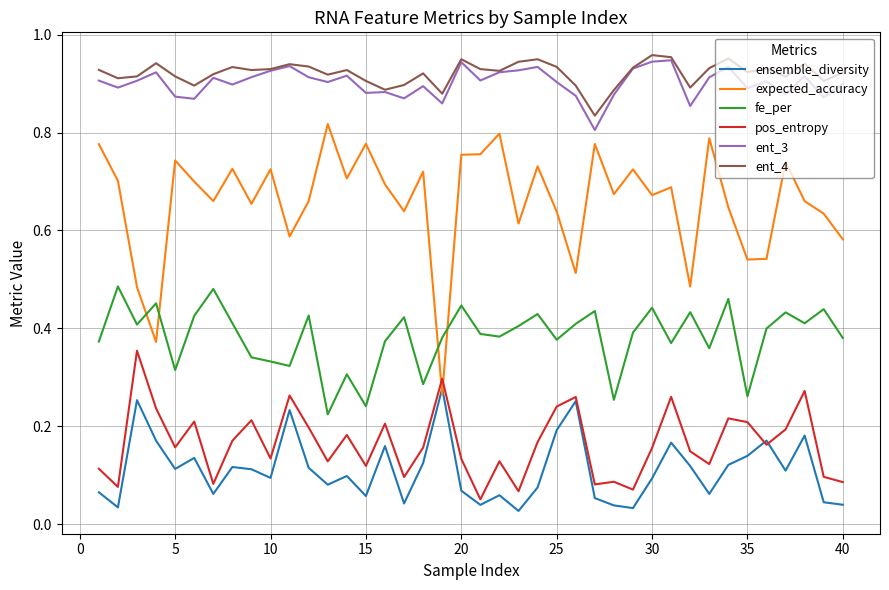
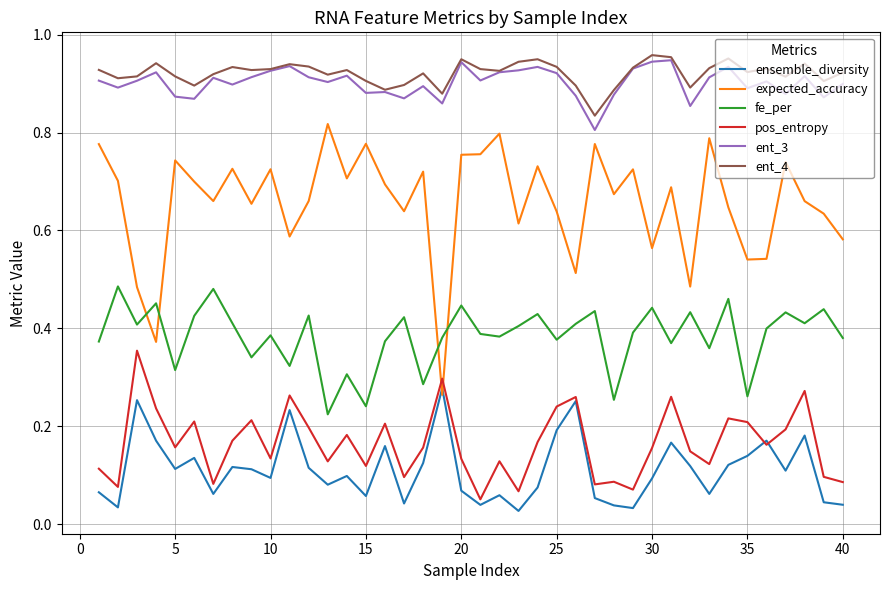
fe_per, 10: 0.33 -> 0.39
ent_3, 25: 0.90 -> 0.92
expected_accuracy, 30: 0.67 -> 0.56
